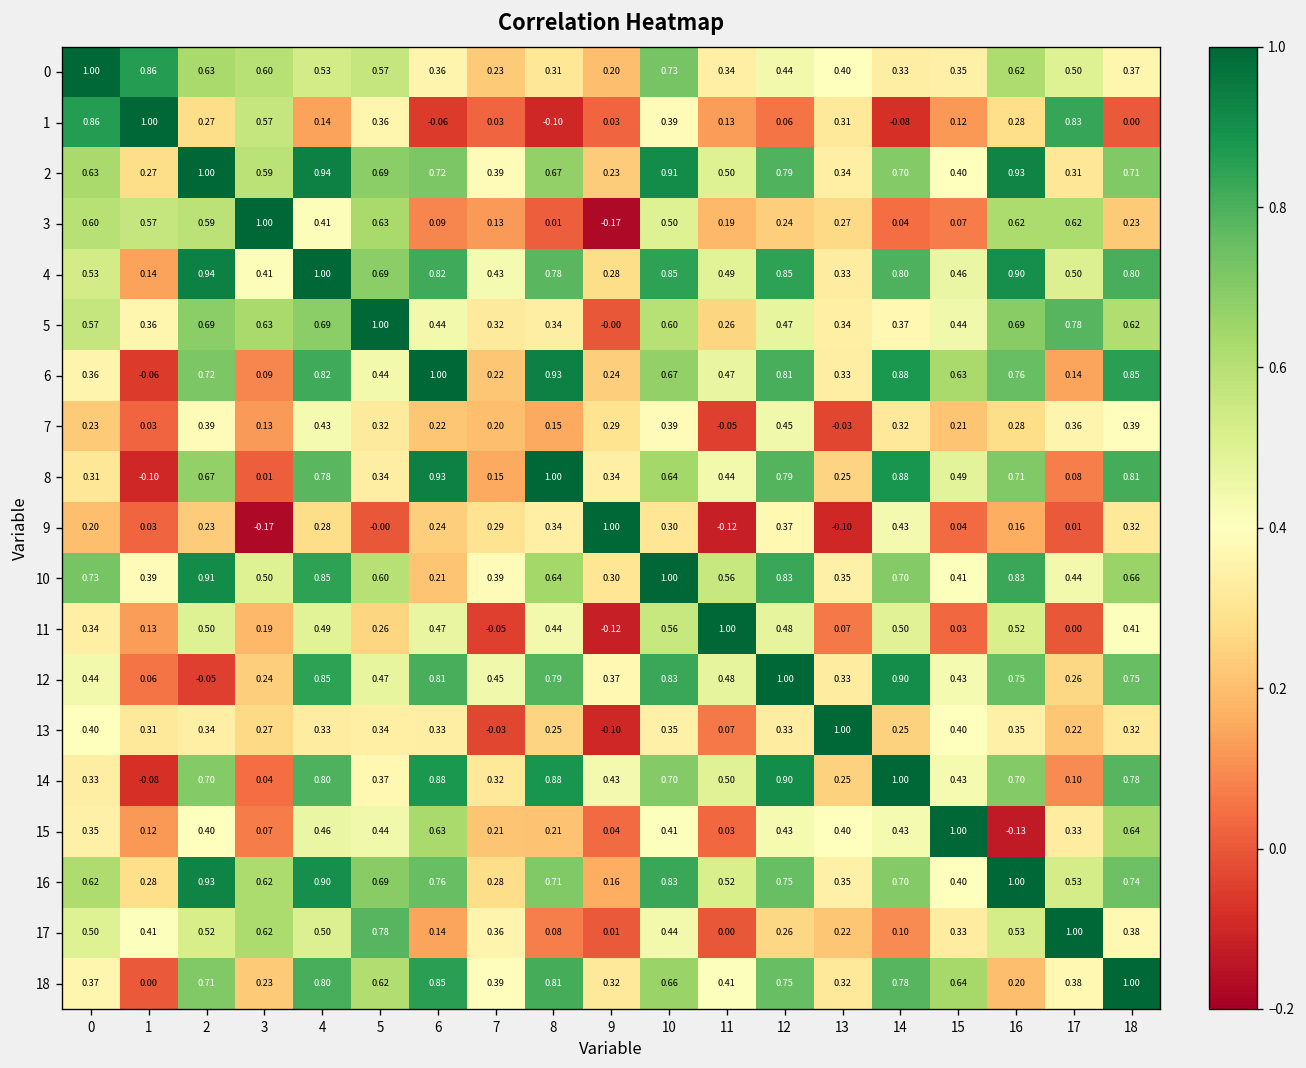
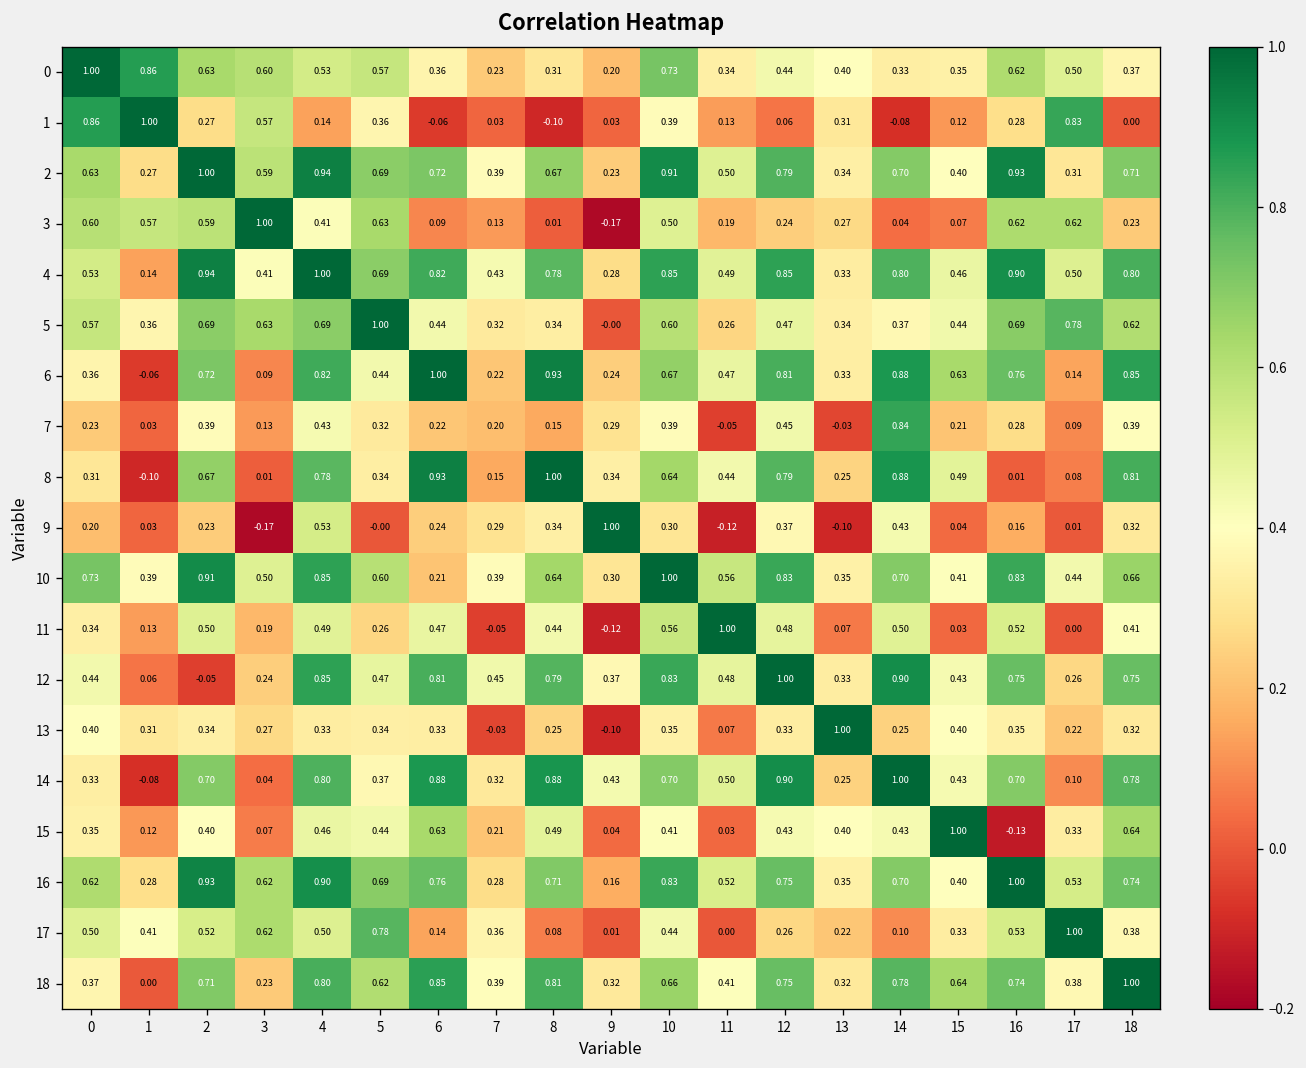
7, 14: 0.32 -> 0.84
7, 17: 0.36 -> 0.09
8, 16: 0.71 -> 0.01
9, 4: 0.28 -> 0.53
15, 8: 0.21 -> 0.49
18, 16: 0.20 -> 0.74
